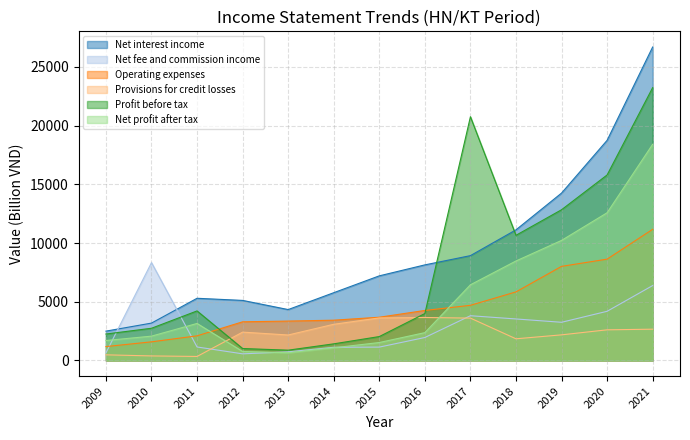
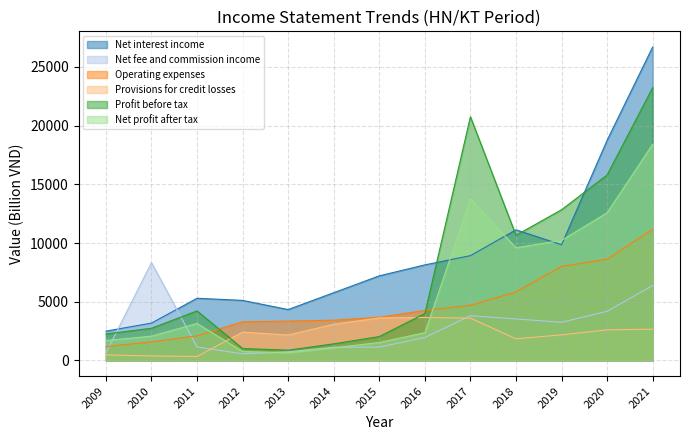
Net profit after tax, 2017: 6400 -> 13800
Net profit after tax, 2018: 8500 -> 9600
Net interest income, 2019: 14300 -> 9900
